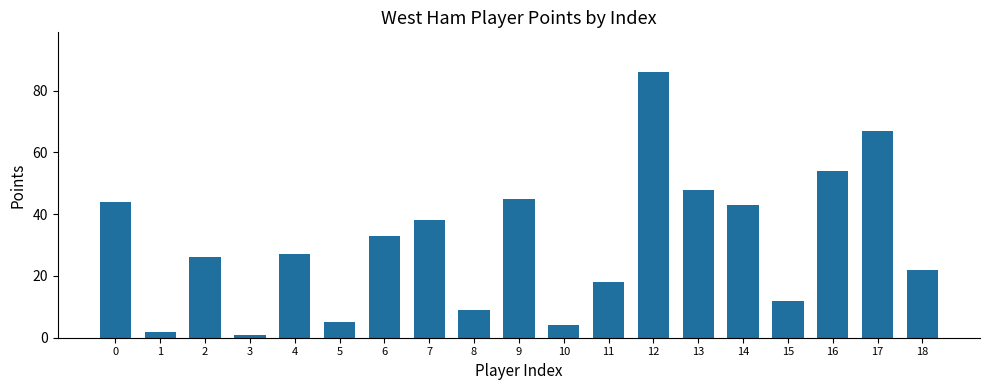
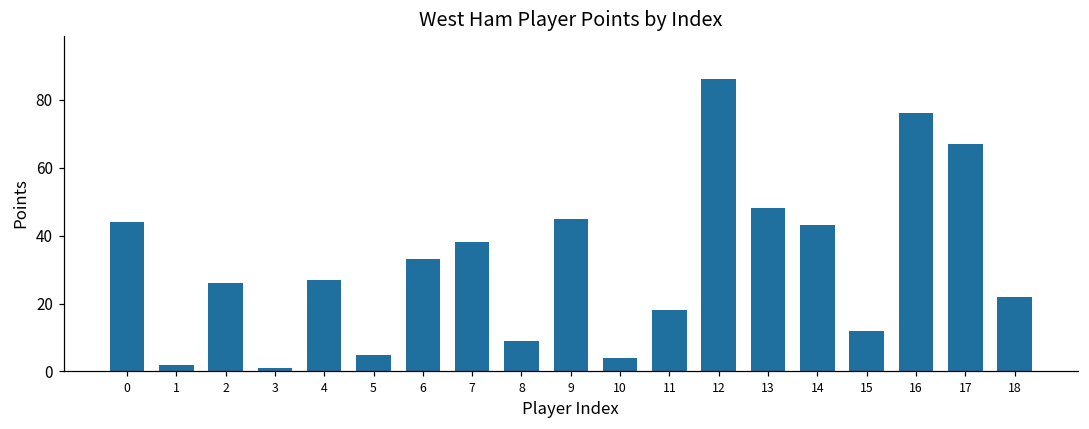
16: 54 -> 76
